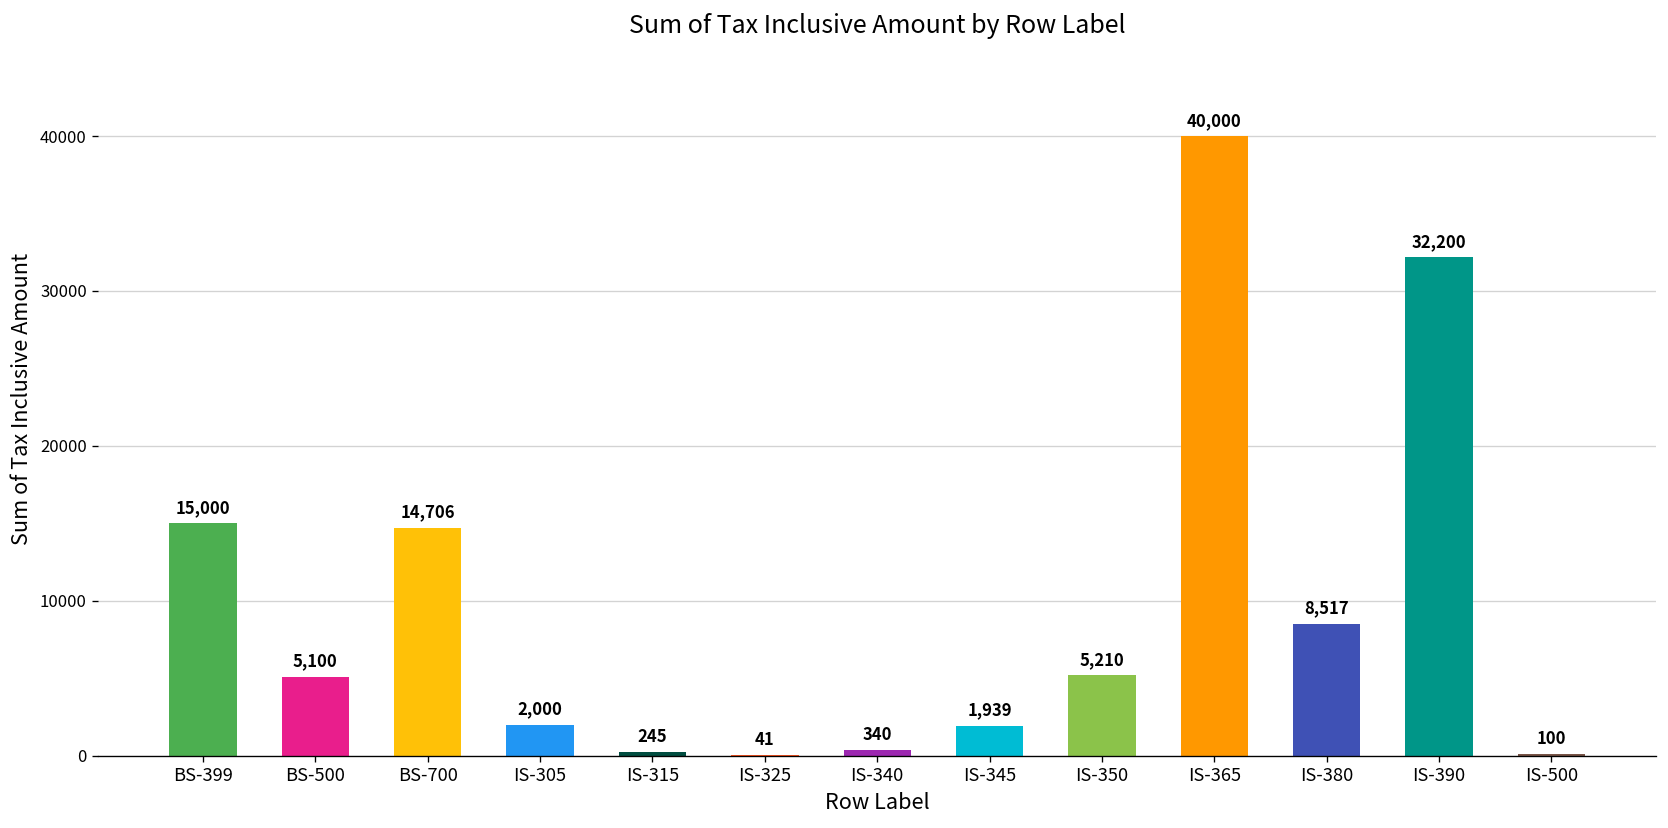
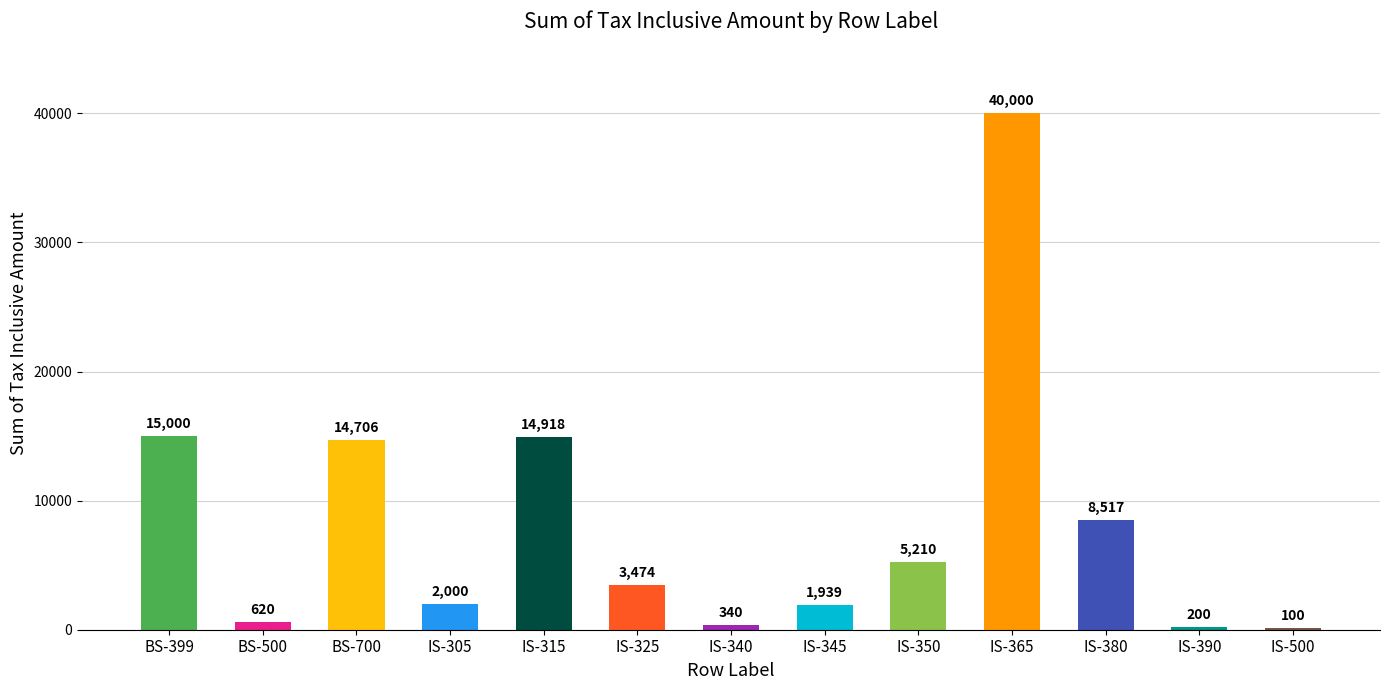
BS-500: 5,100 -> 620
IS-315: 245 -> 14,918
IS-325: 41 -> 3,474
IS-390: 32,200 -> 200
